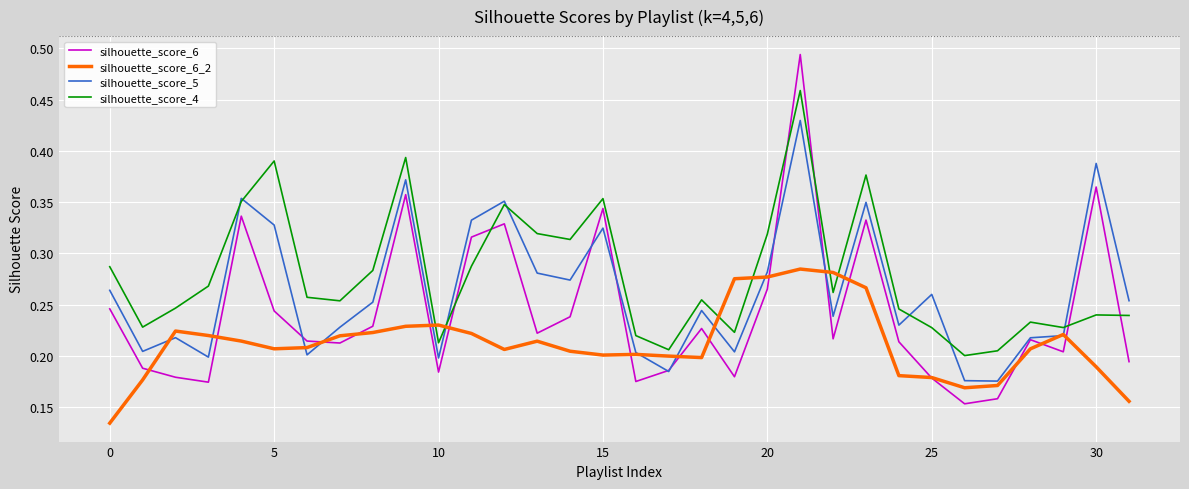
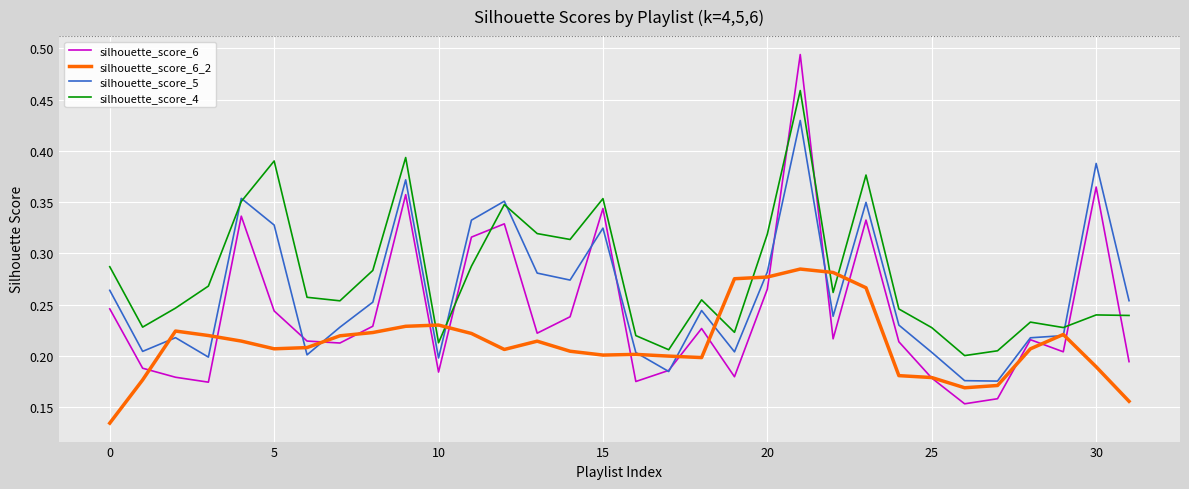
silhouette_score_5, 25: 0.260 -> 0.203
